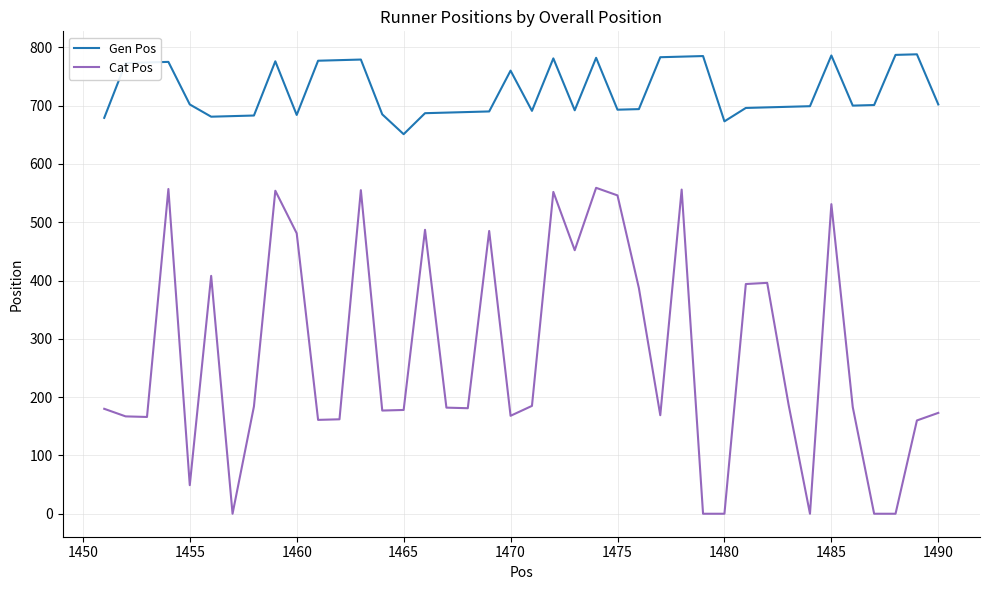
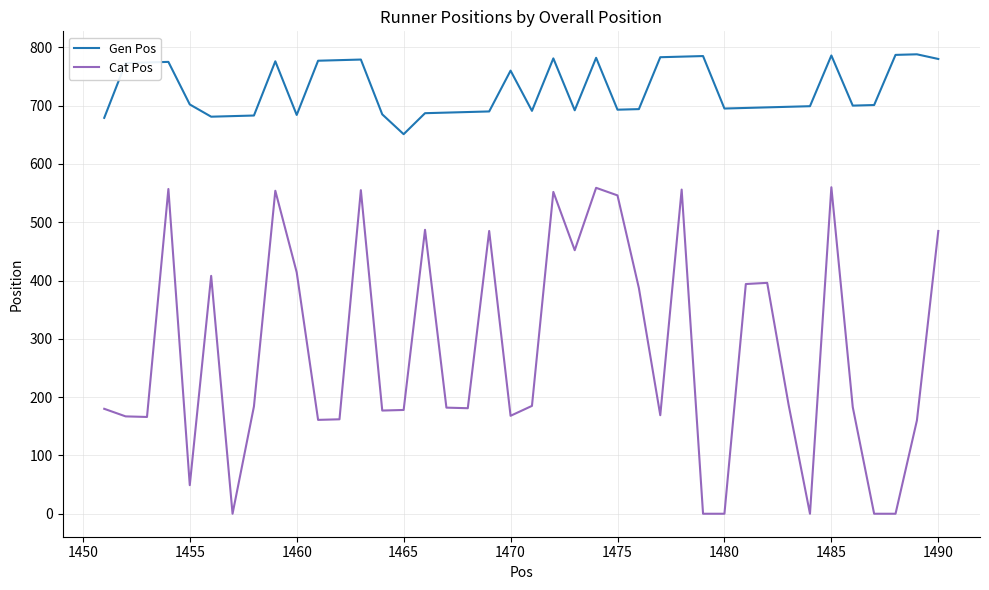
Cat Pos, 1460: 480 -> 410
Gen Pos, 1480: 670 -> 700
Cat Pos, 1485: 530 -> 560
Gen Pos, 1490: 700 -> 780
Cat Pos, 1490: 170 -> 490
